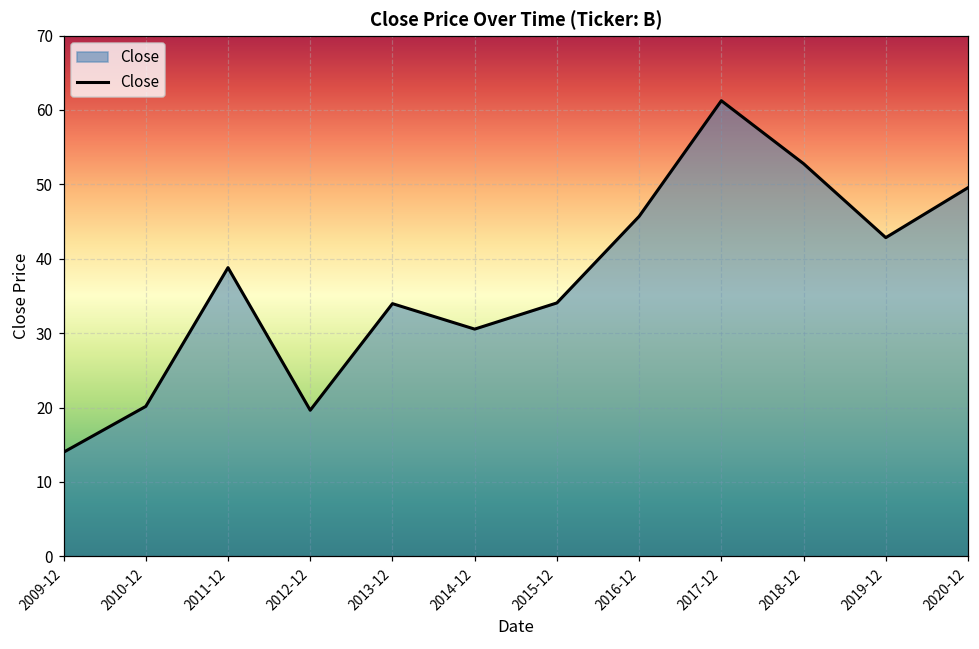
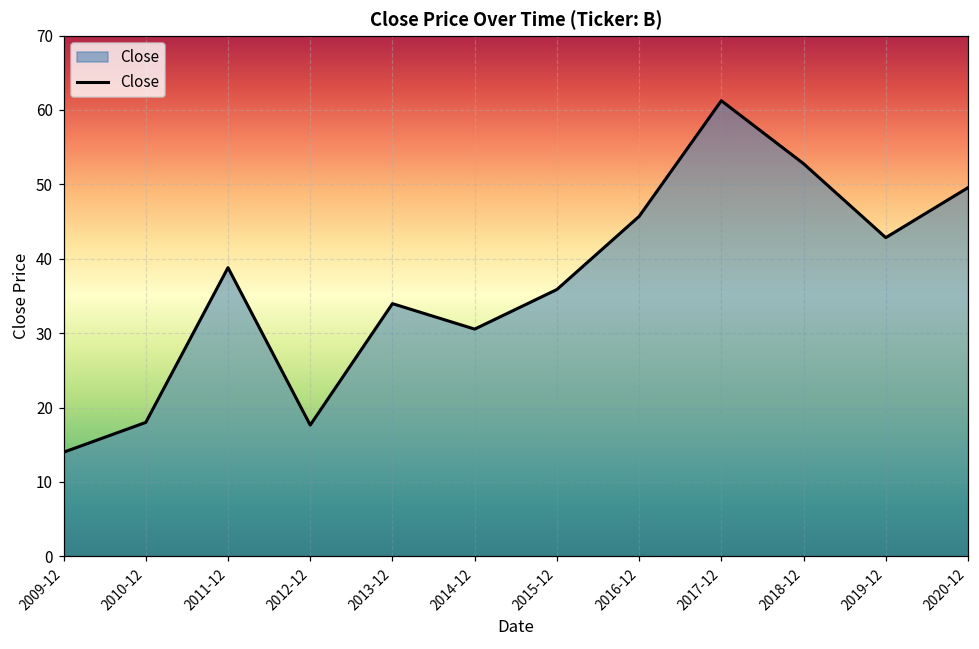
2010-12: 20 -> 18
2012-12: 20 -> 18
2015-12: 34 -> 36
